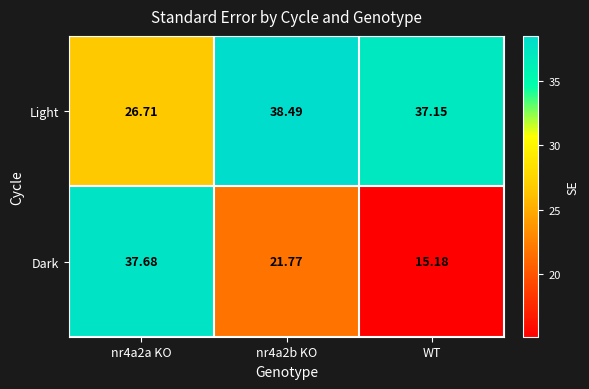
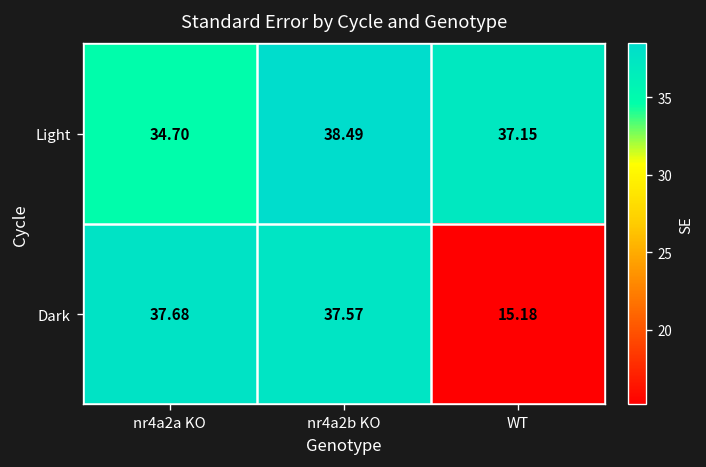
Light, nr4a2a KO: 26.71 -> 34.70
Dark, nr4a2b KO: 21.77 -> 37.57
